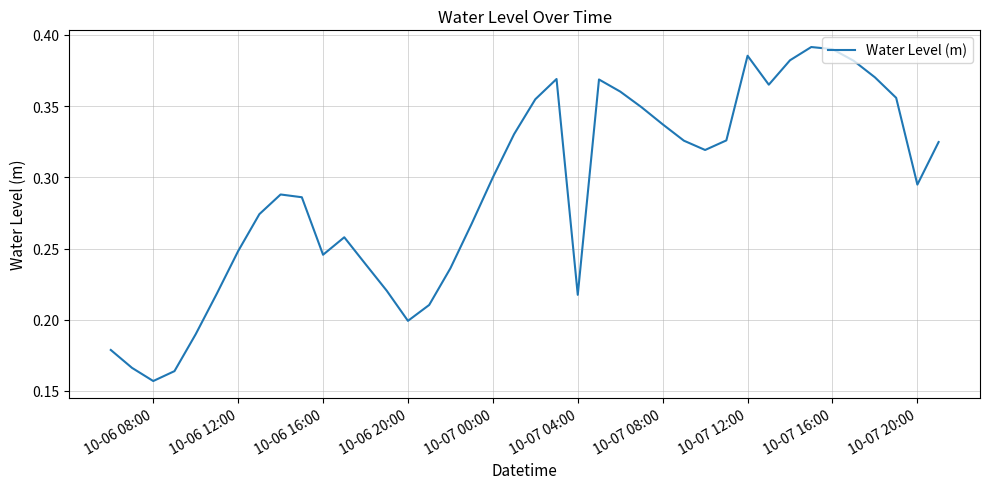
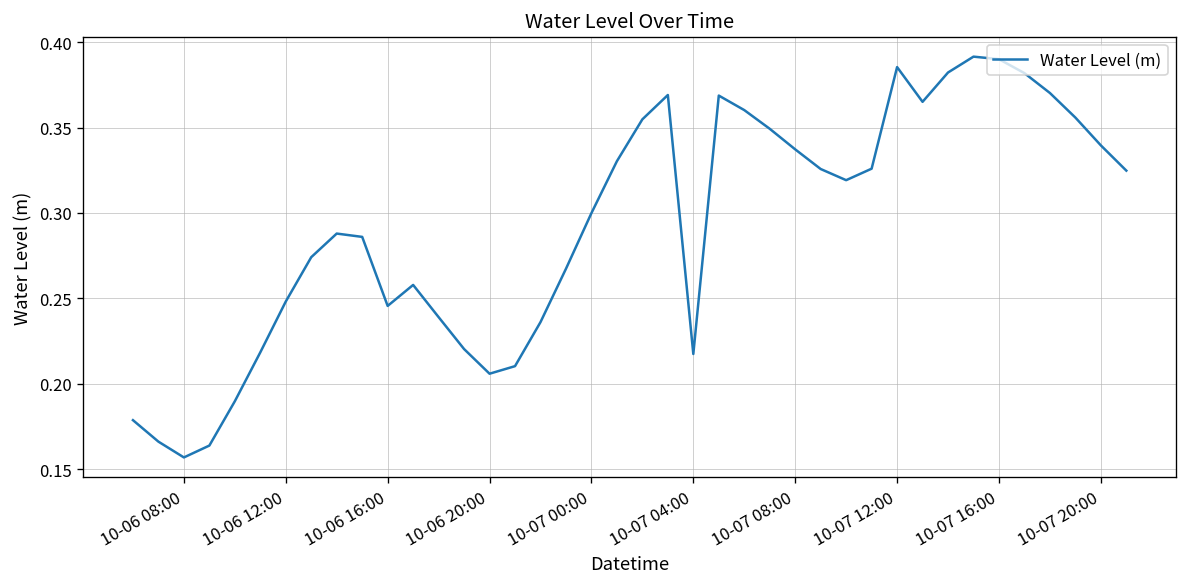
10-06 20:00: 0.199 -> 0.206
10-07 20:00: 0.295 -> 0.340
